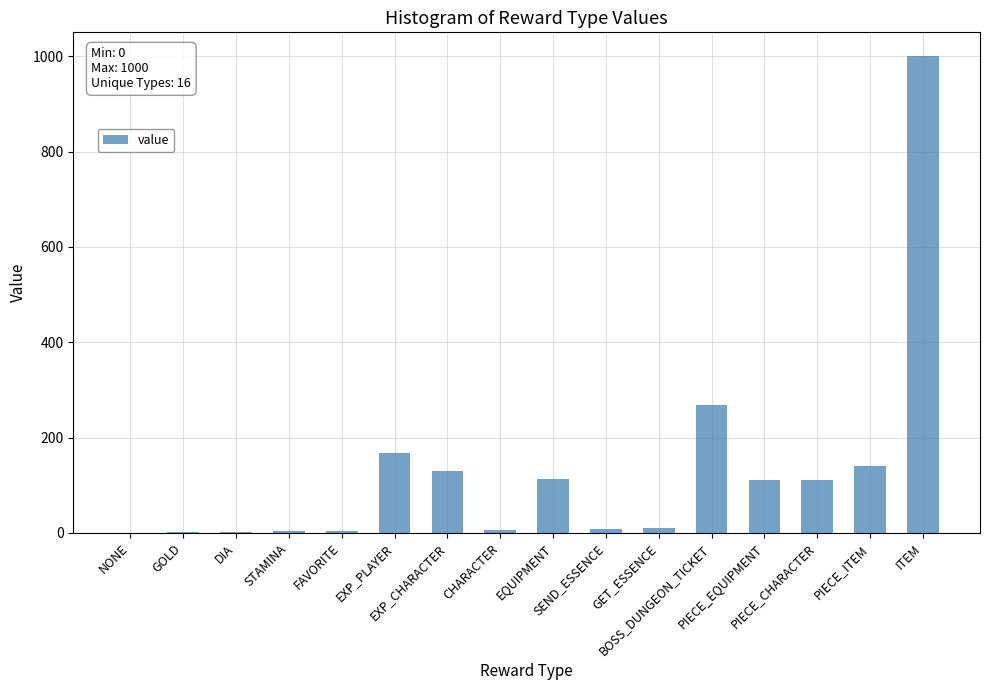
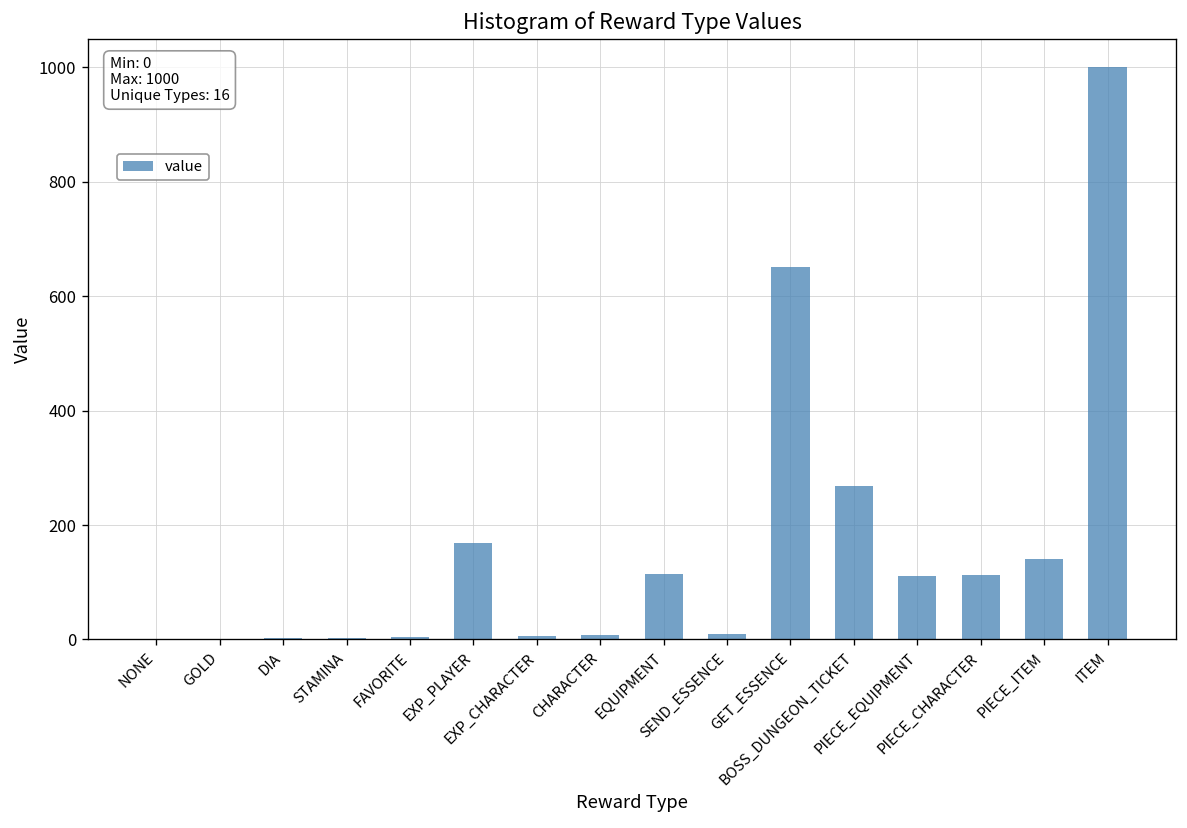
EXP_CHARACTER: 130 -> 10
GET_ESSENCE: 10 -> 650
